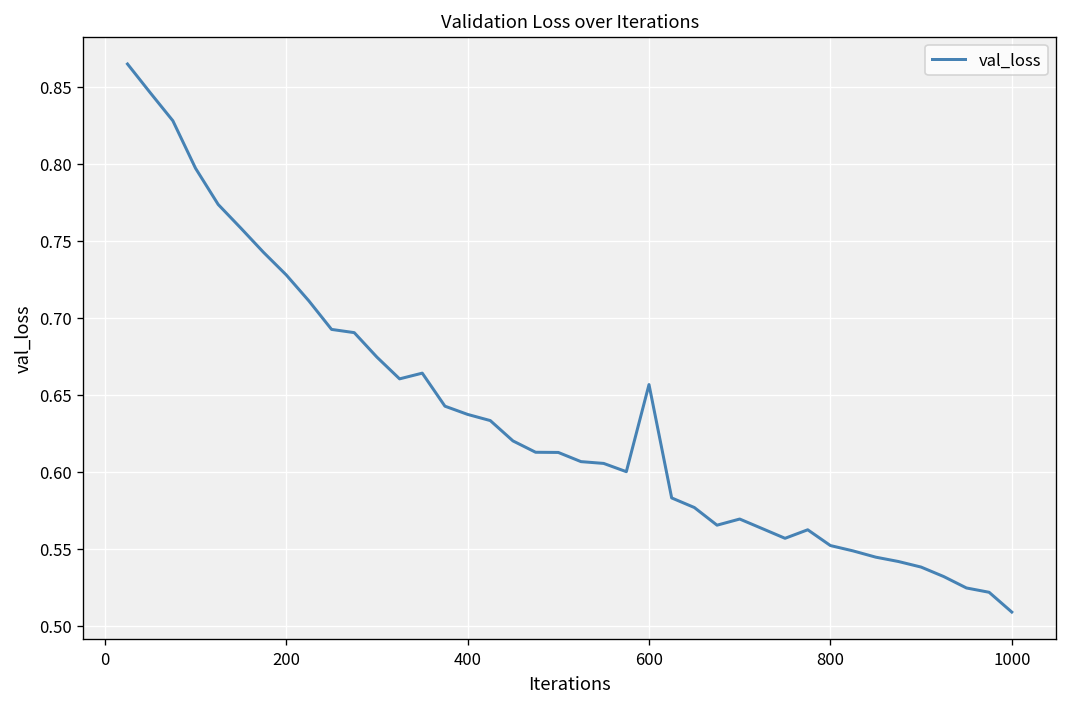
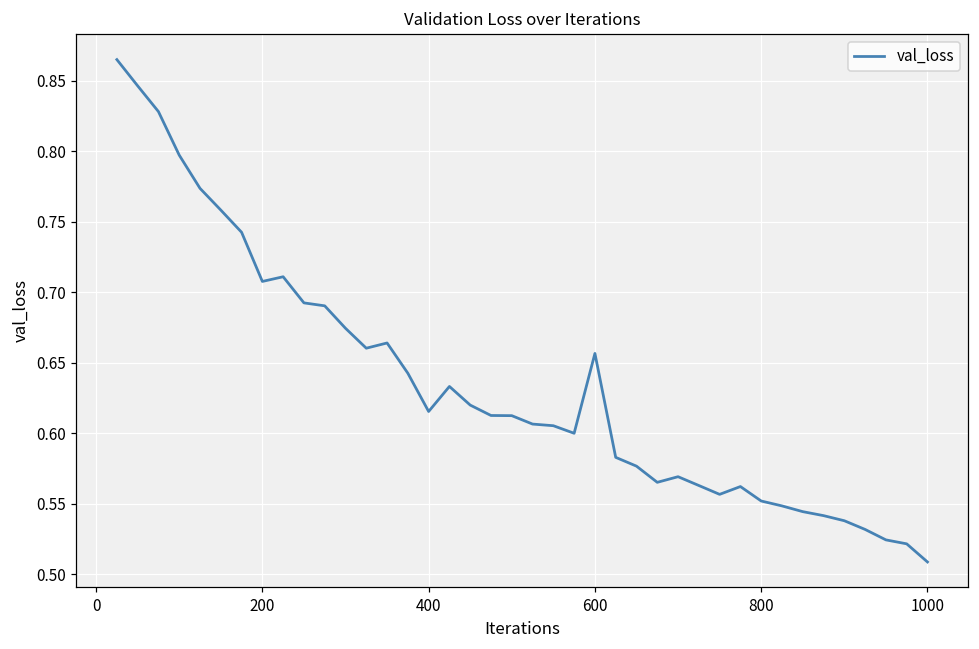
200: 0.728 -> 0.708
400: 0.637 -> 0.616
